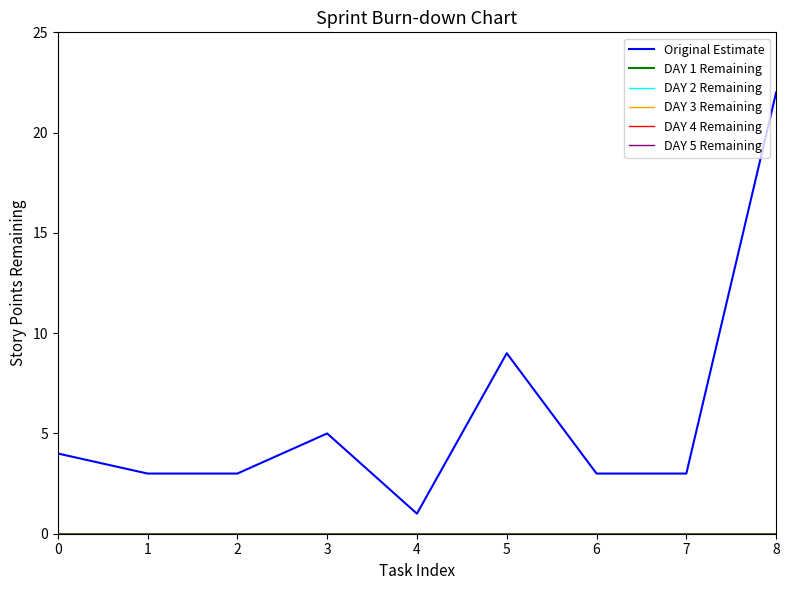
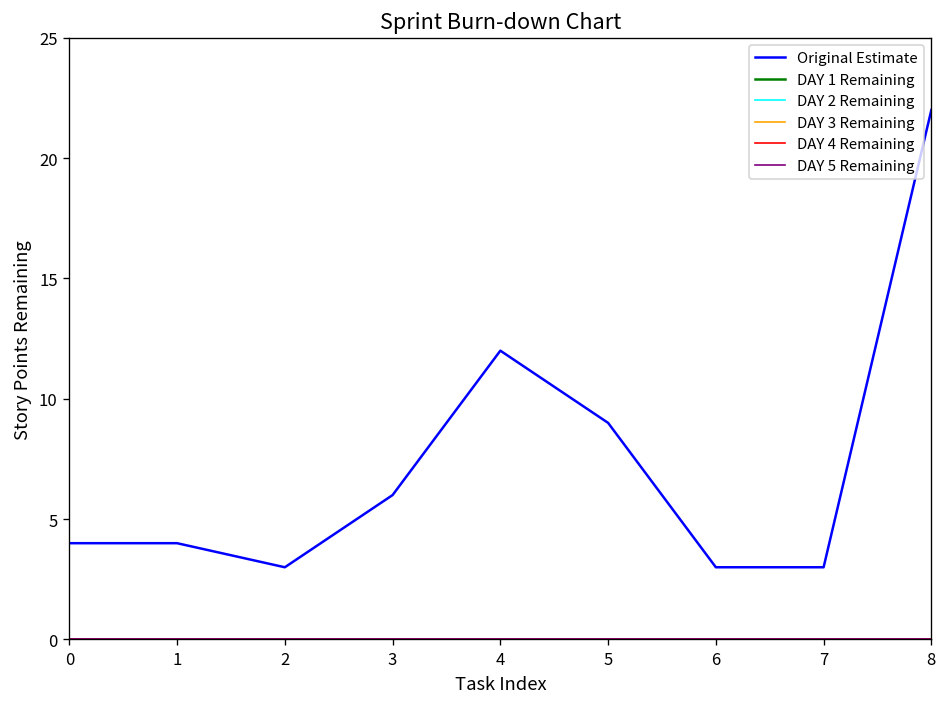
Original Estimate, 1: 3 -> 4
Original Estimate, 3: 5 -> 6
Original Estimate, 4: 1 -> 12
